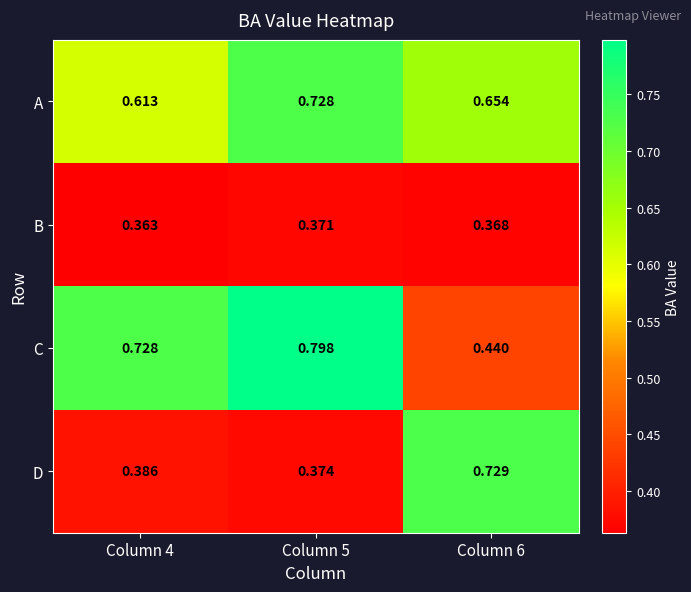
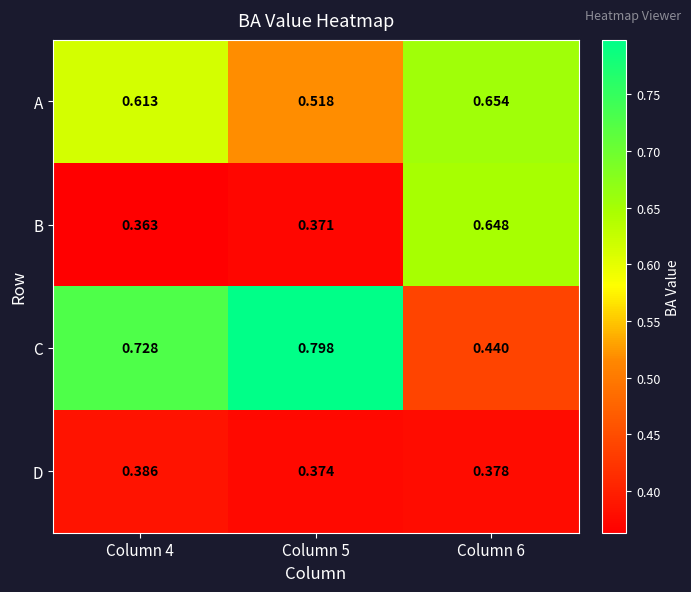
A, Column 5: 0.728 -> 0.518
B, Column 6: 0.368 -> 0.648
D, Column 6: 0.729 -> 0.378
